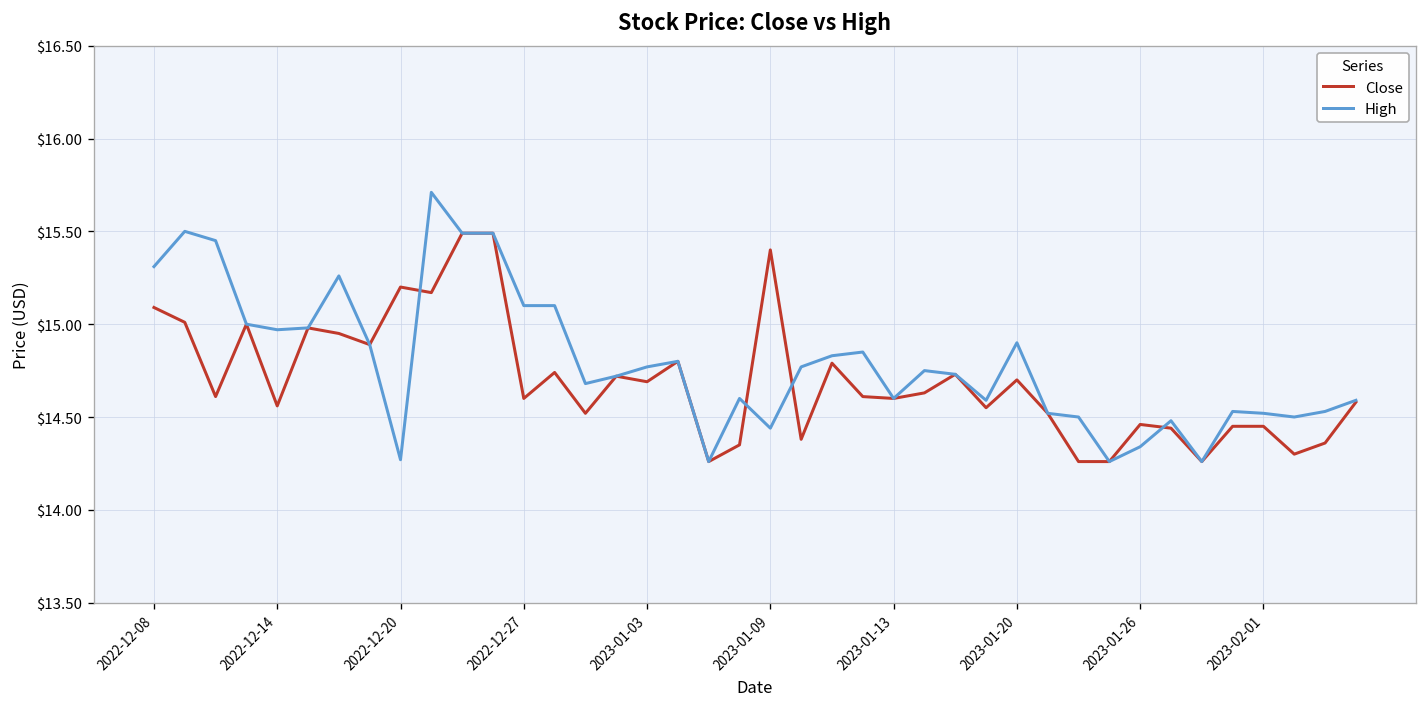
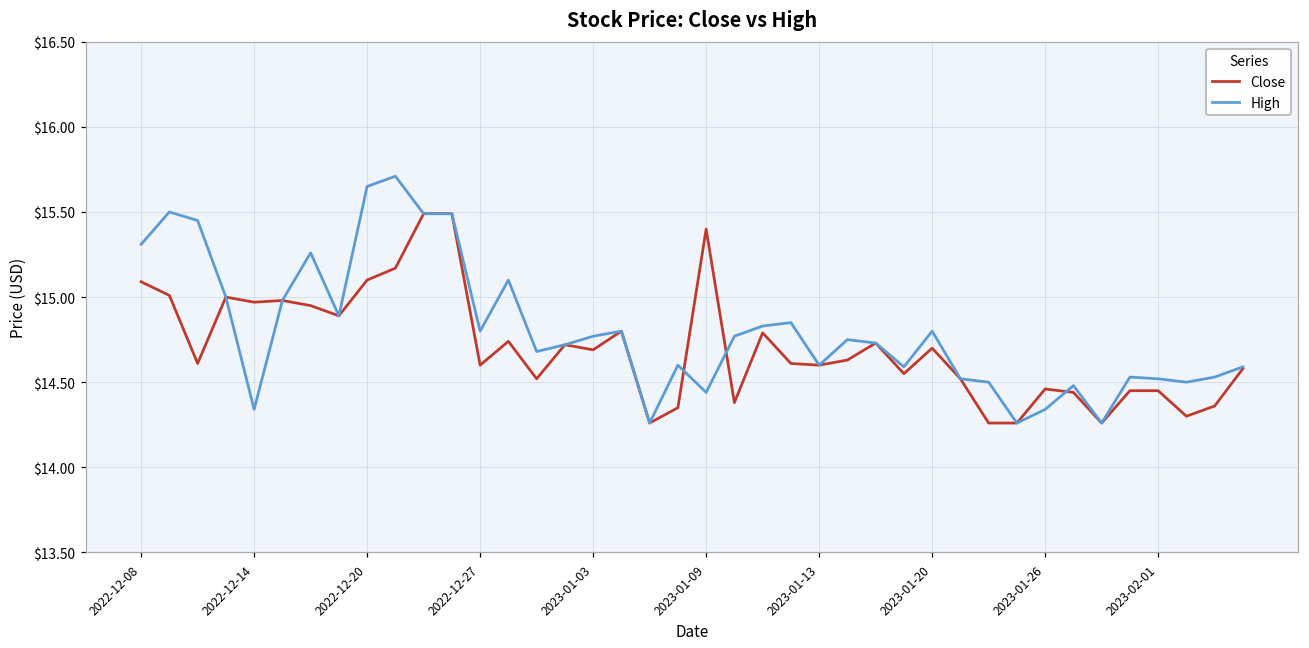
Close, 2022-12-14: $14.56 -> $14.97
High, 2022-12-14: $14.97 -> $14.34
Close, 2022-12-20: $15.2 -> $15.1
High, 2022-12-20: $14.27 -> $15.65
High, 2022-12-27: $15.1 -> $14.8
High, 2023-01-20: $14.9 -> $14.8
